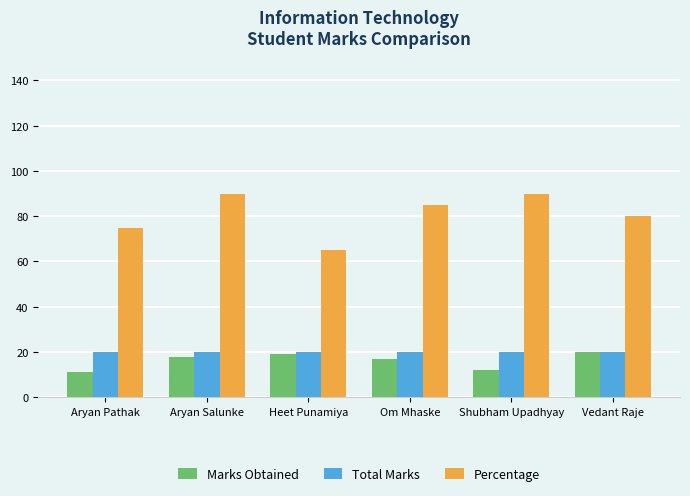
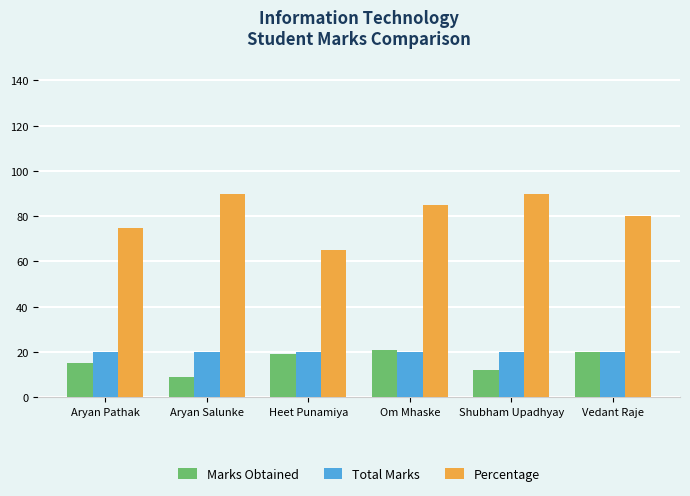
Marks Obtained, Aryan Pathak: 11 -> 15
Marks Obtained, Aryan Salunke: 18 -> 9
Marks Obtained, Om Mhaske: 17 -> 21
